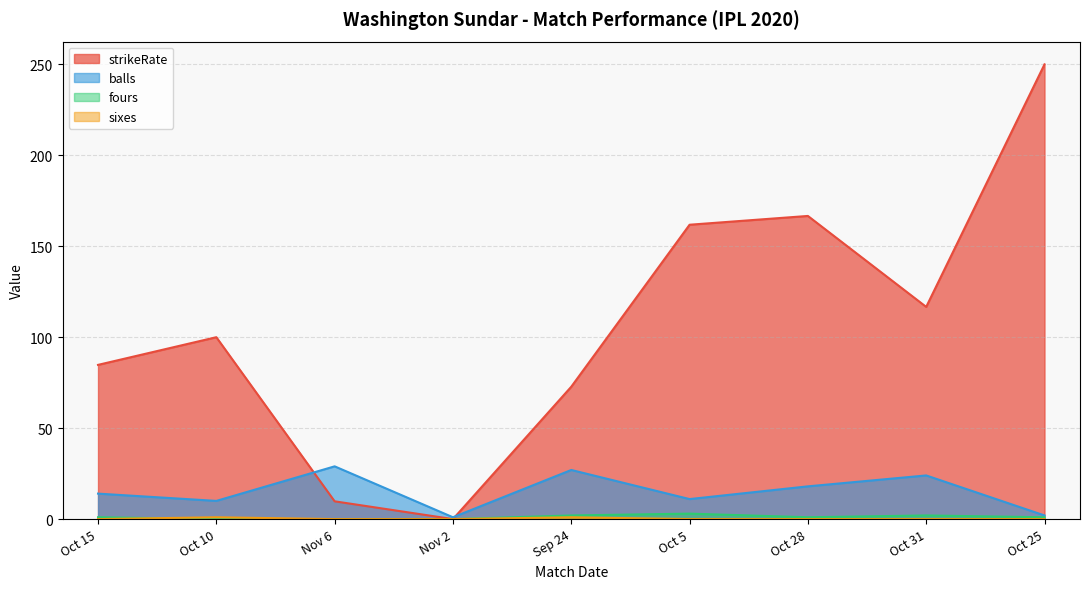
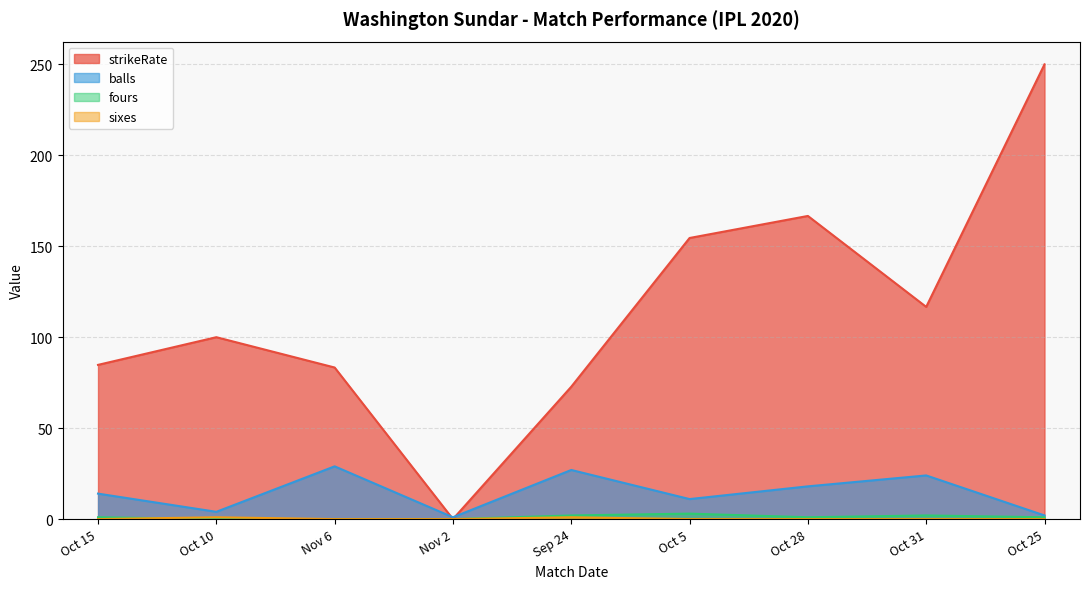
balls, Oct 10: 10 -> 4
strikeRate, Nov 6: 10 -> 83
strikeRate, Oct 5: 162 -> 155
